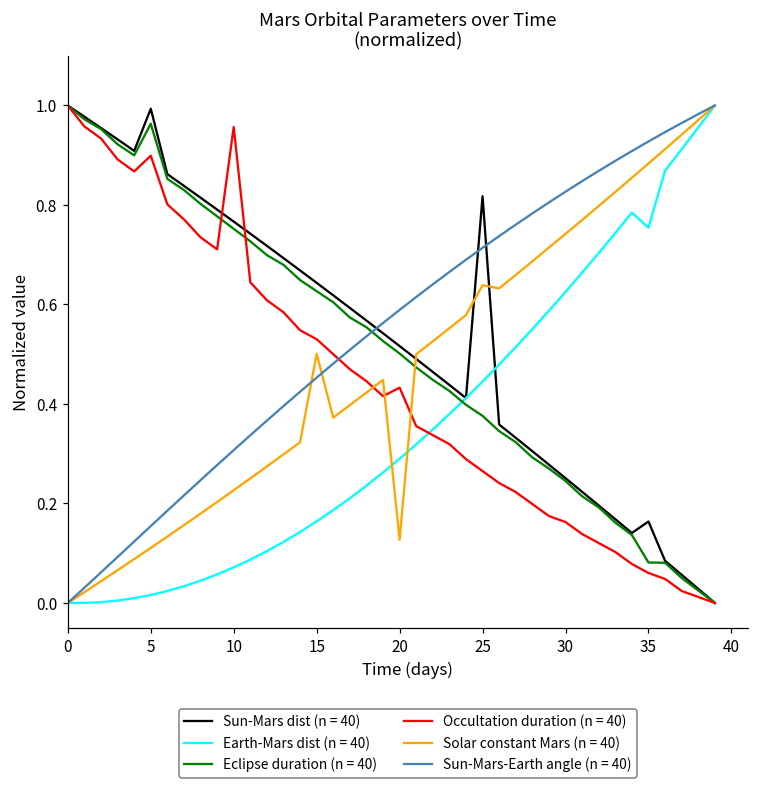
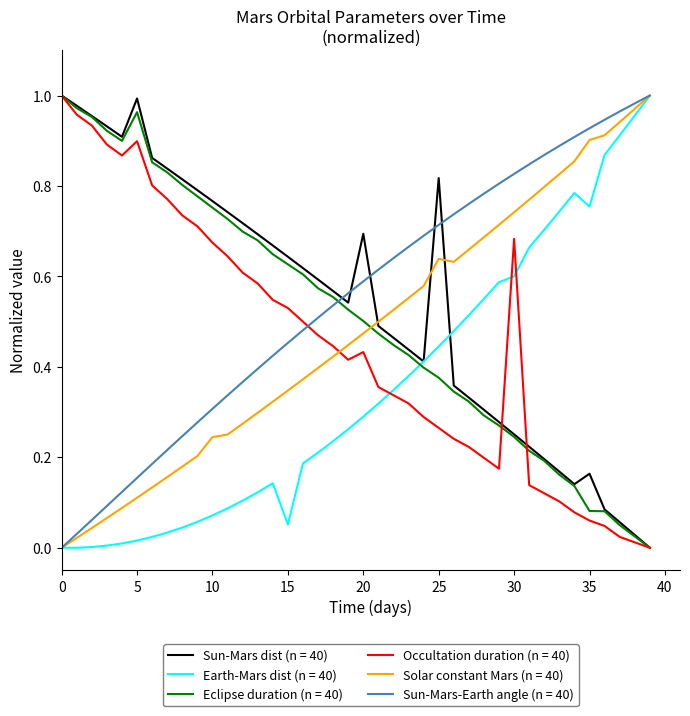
Occultation duration (n = 40), 10: 0.96 -> 0.67
Solar constant Mars (n = 40), 10: 0.23 -> 0.24
Earth-Mars dist (n = 40), 15: 0.16 -> 0.05
Solar constant Mars (n = 40), 15: 0.50 -> 0.35
Sun-Mars dist (n = 40), 20: 0.52 -> 0.69
Solar constant Mars (n = 40), 20: 0.13 -> 0.47
Earth-Mars dist (n = 40), 30: 0.63 -> 0.60
Occultation duration (n = 40), 30: 0.16 -> 0.68
Solar constant Mars (n = 40), 35: 0.88 -> 0.90
